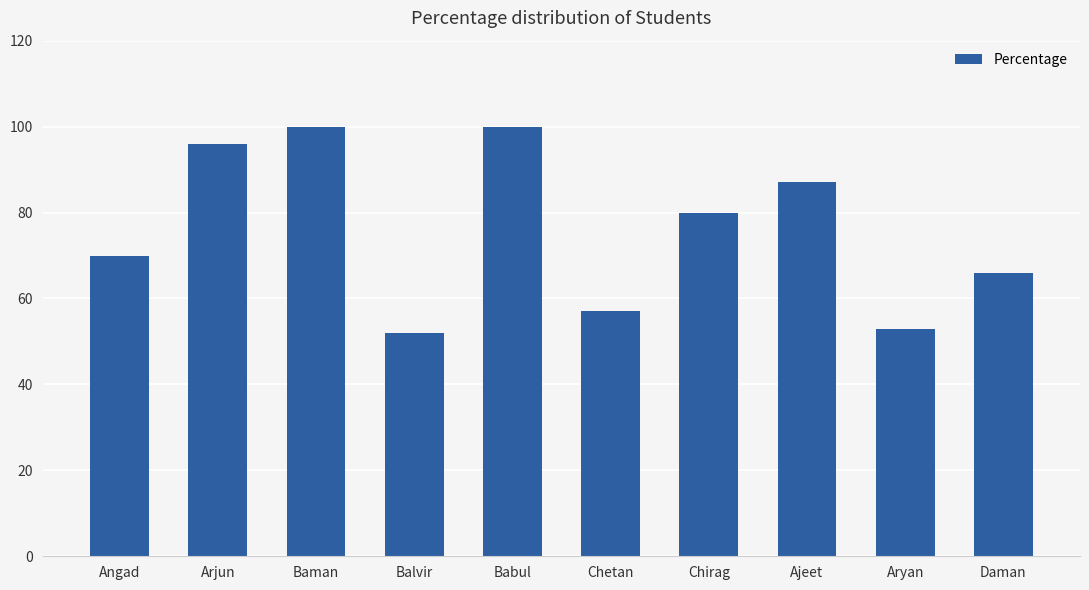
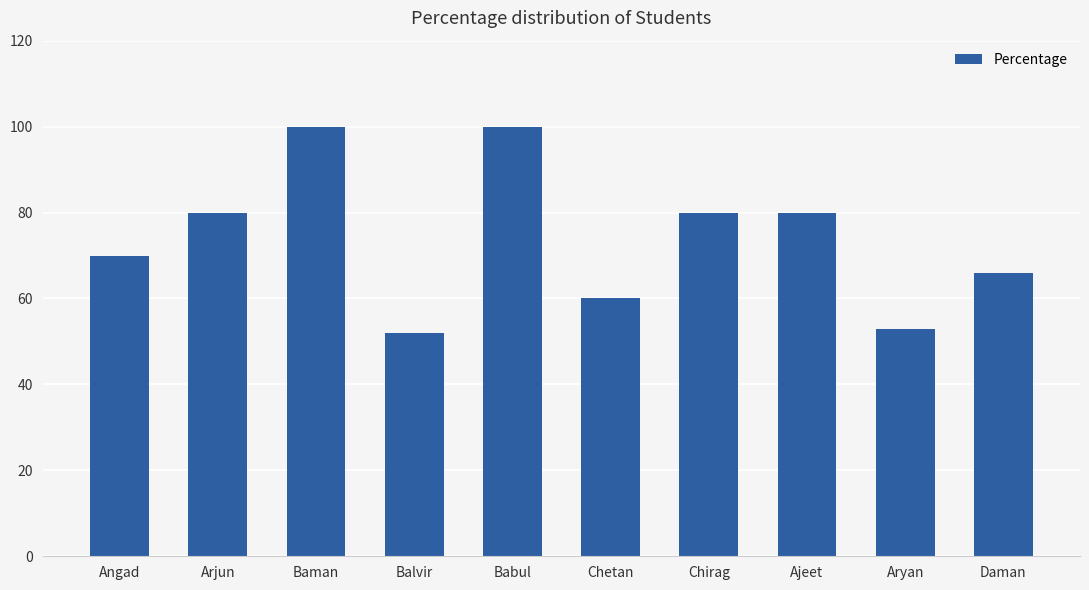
Arjun: 96 -> 80
Chetan: 57 -> 60
Ajeet: 87 -> 80
